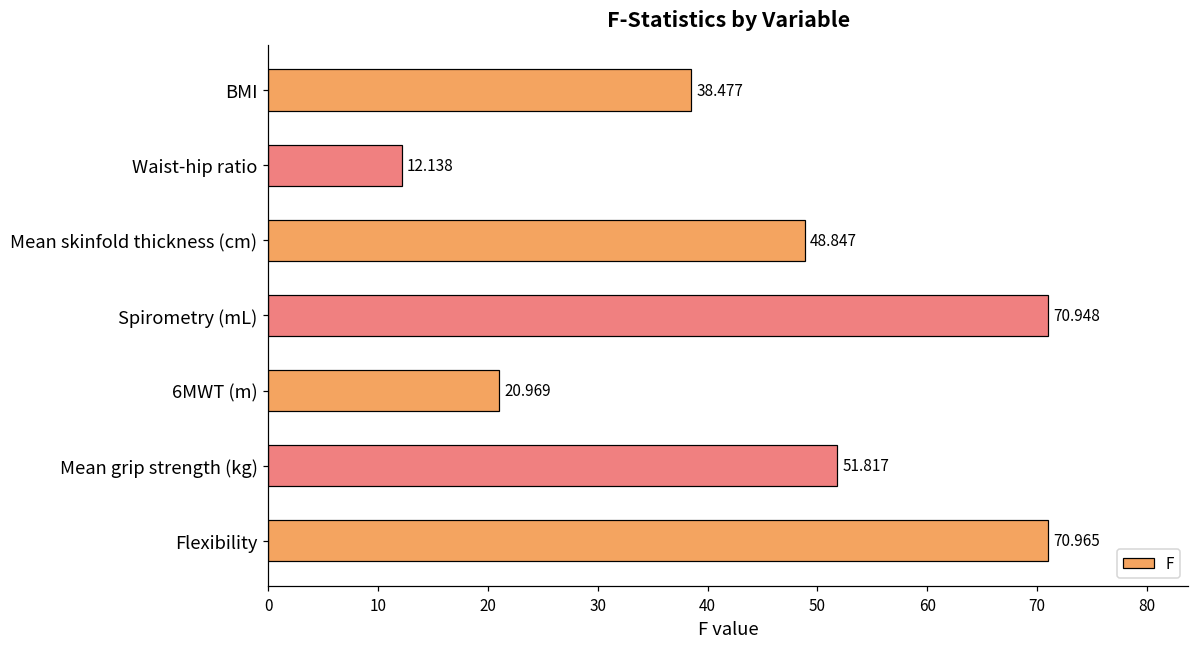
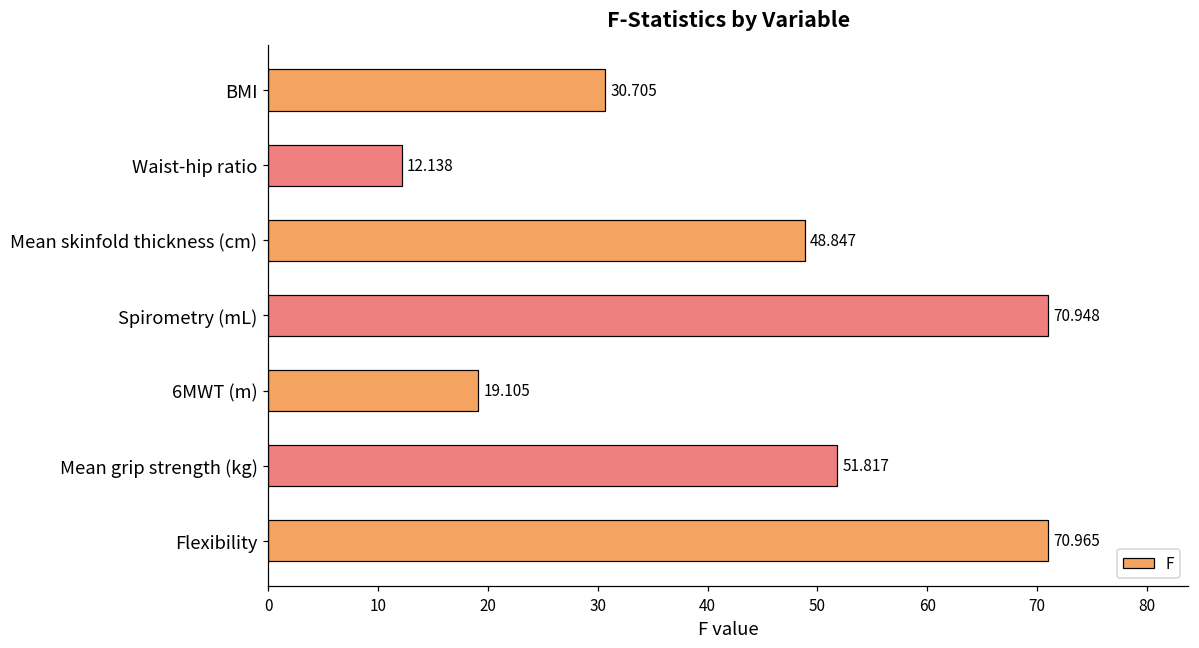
BMI: 38.477 -> 30.705
6MWT (m): 20.969 -> 19.105
